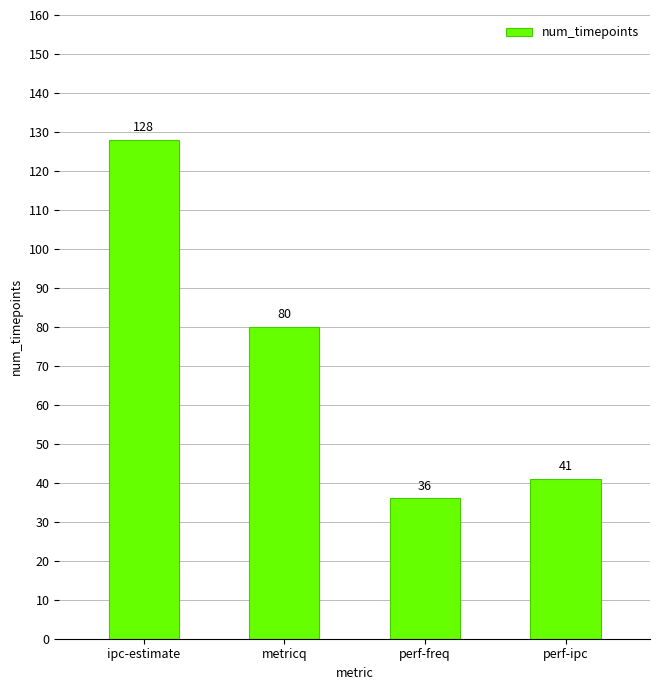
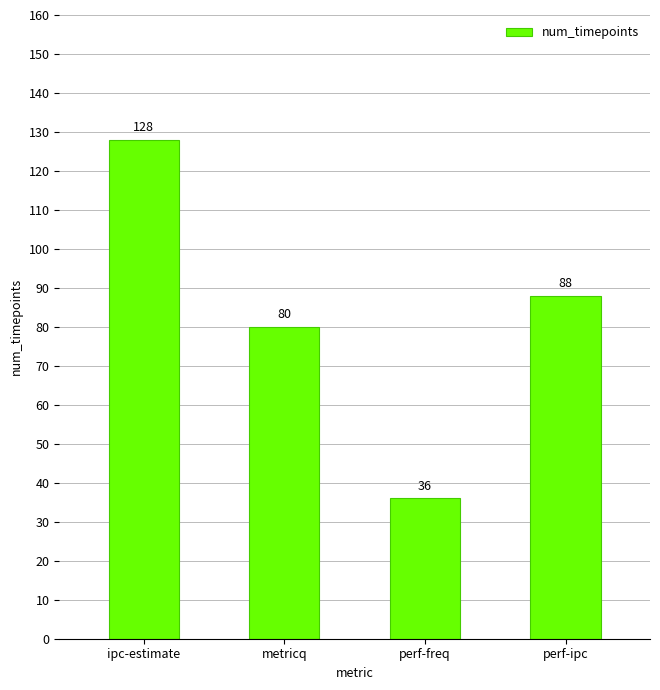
perf-ipc: 41 -> 88
